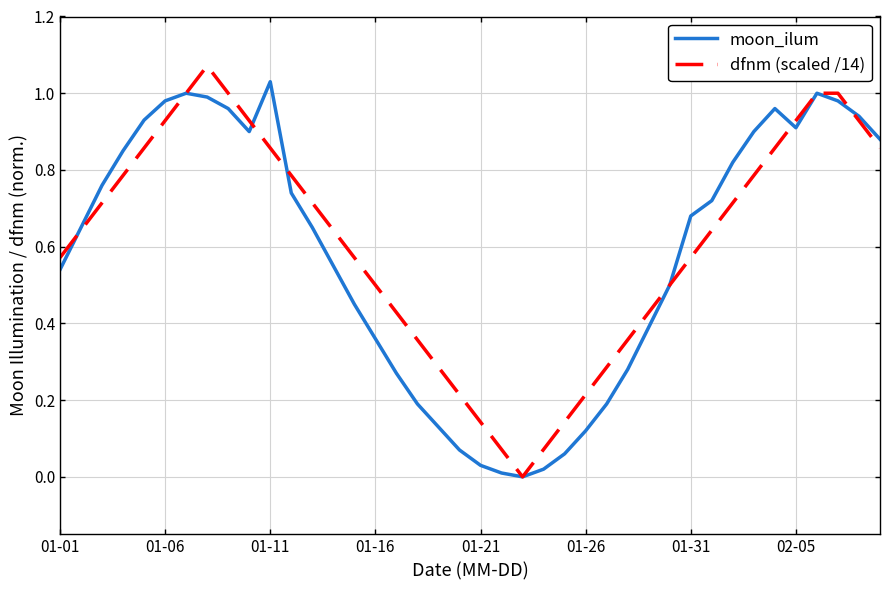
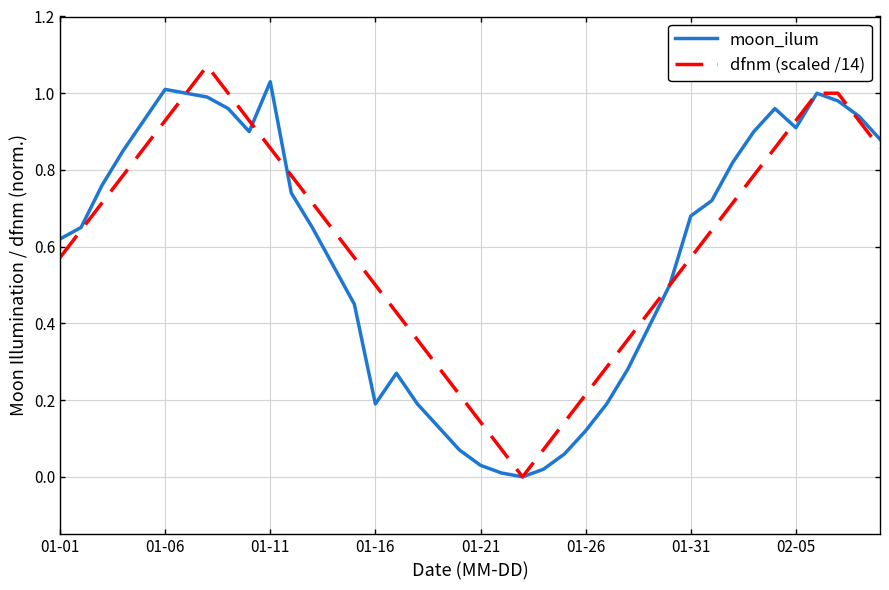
moon_ilum, 01-01: 0.54 -> 0.62
moon_ilum, 01-06: 0.98 -> 1.01
moon_ilum, 01-16: 0.36 -> 0.19
